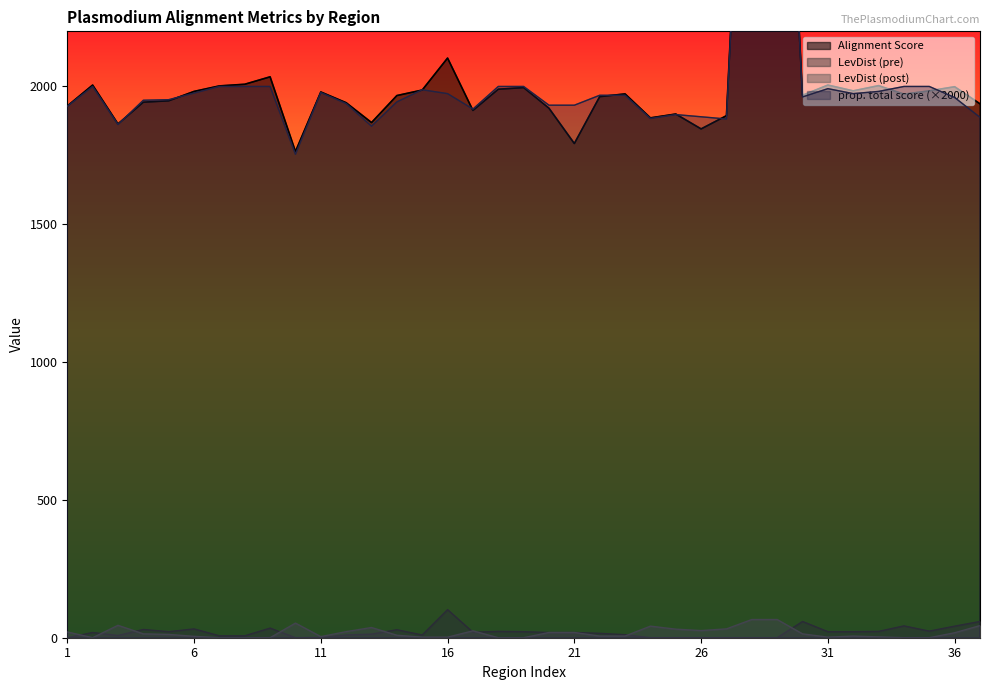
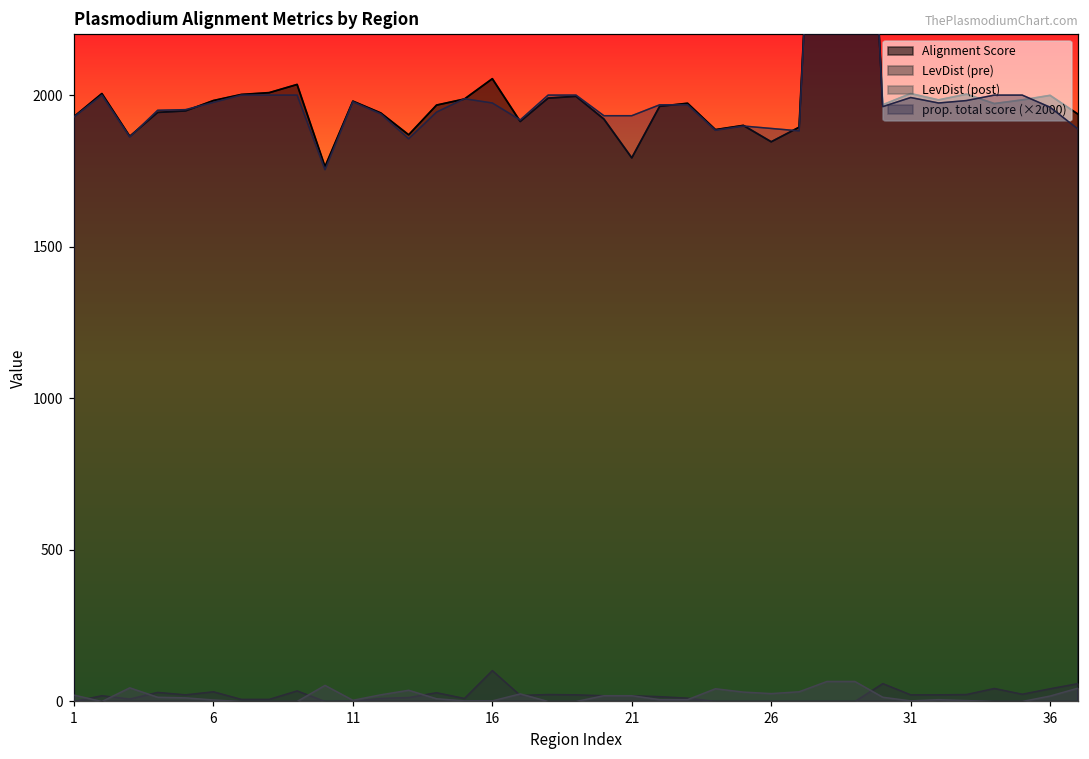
Alignment Score, 16: 2100 -> 2050
